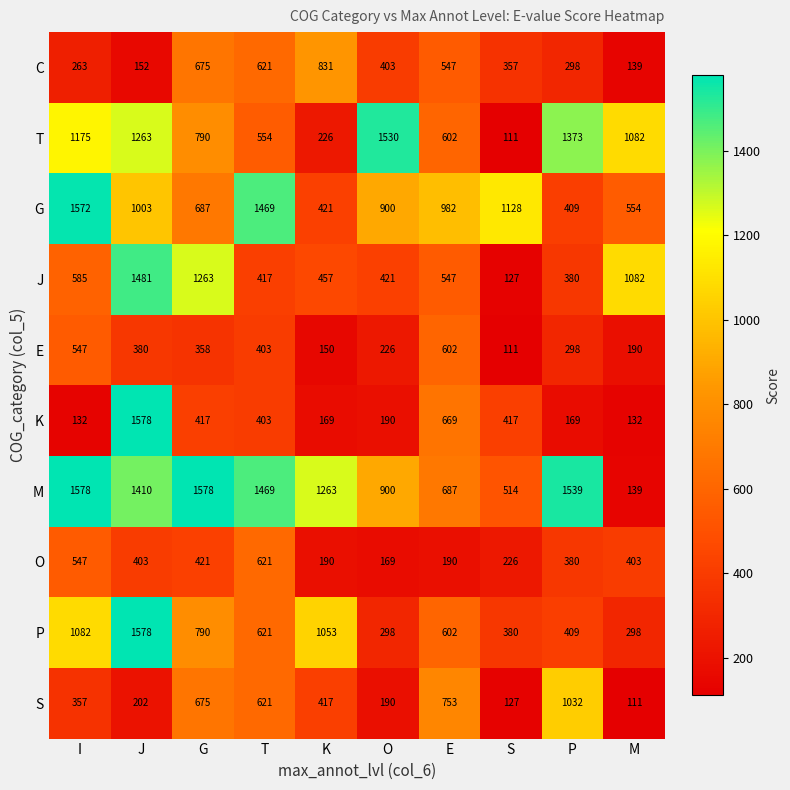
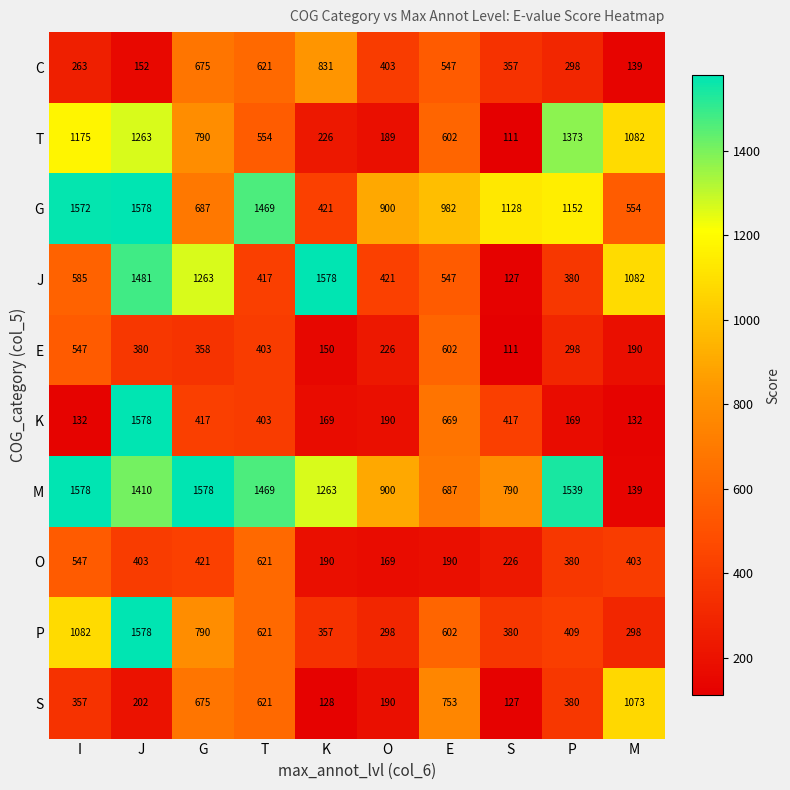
T, O: 1530 -> 189
G, J: 1003 -> 1578
G, P: 409 -> 1152
J, K: 457 -> 1578
M, S: 514 -> 790
P, K: 1053 -> 357
S, K: 417 -> 128
S, P: 1032 -> 380
S, M: 111 -> 1073
